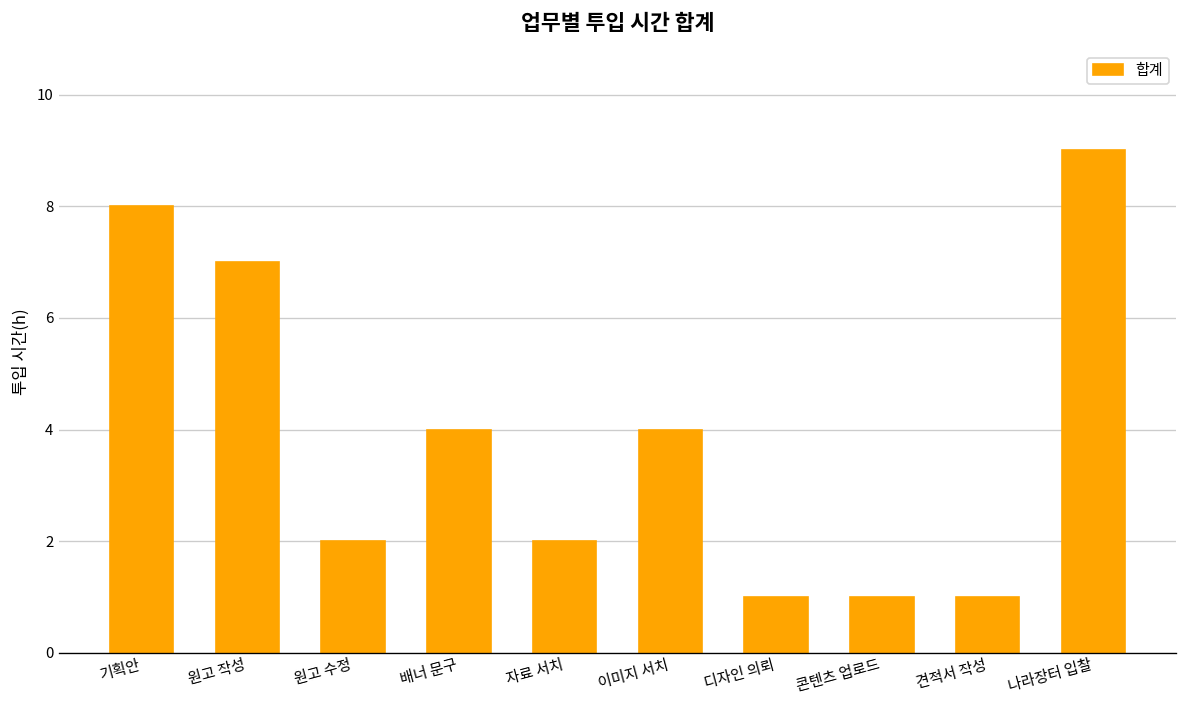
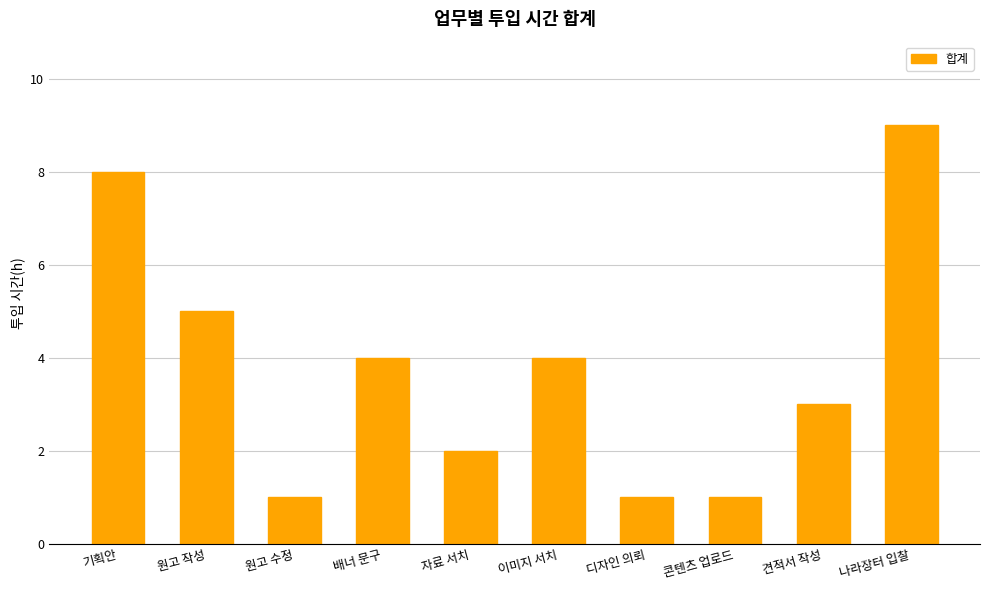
원고 작성: 7 -> 5
원고 수정: 2 -> 1
견적서 작성: 1 -> 3
